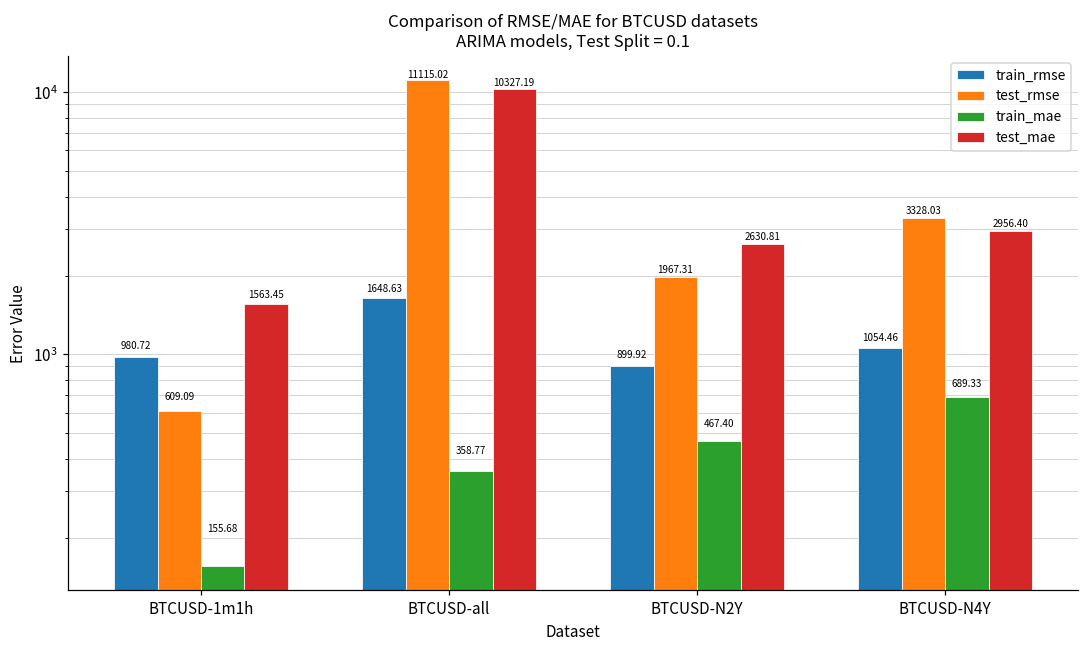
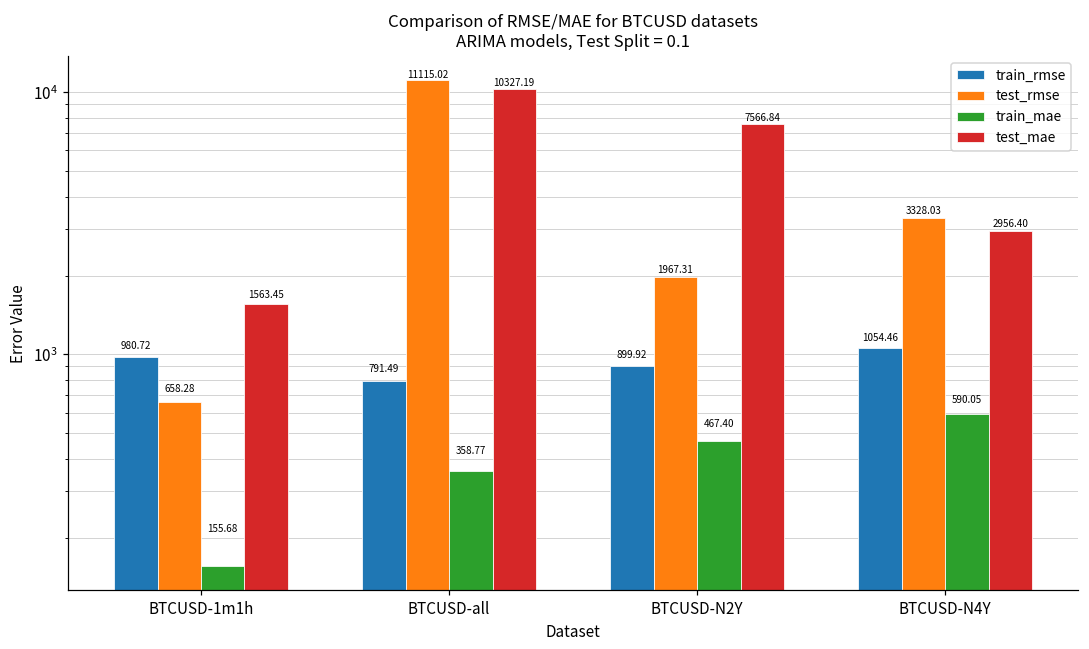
test_rmse, BTCUSD-1m1h: 609.09 -> 658.28
train_rmse, BTCUSD-all: 1648.63 -> 791.49
test_mae, BTCUSD-N2Y: 2630.81 -> 7566.84
train_mae, BTCUSD-N4Y: 689.33 -> 590.05
